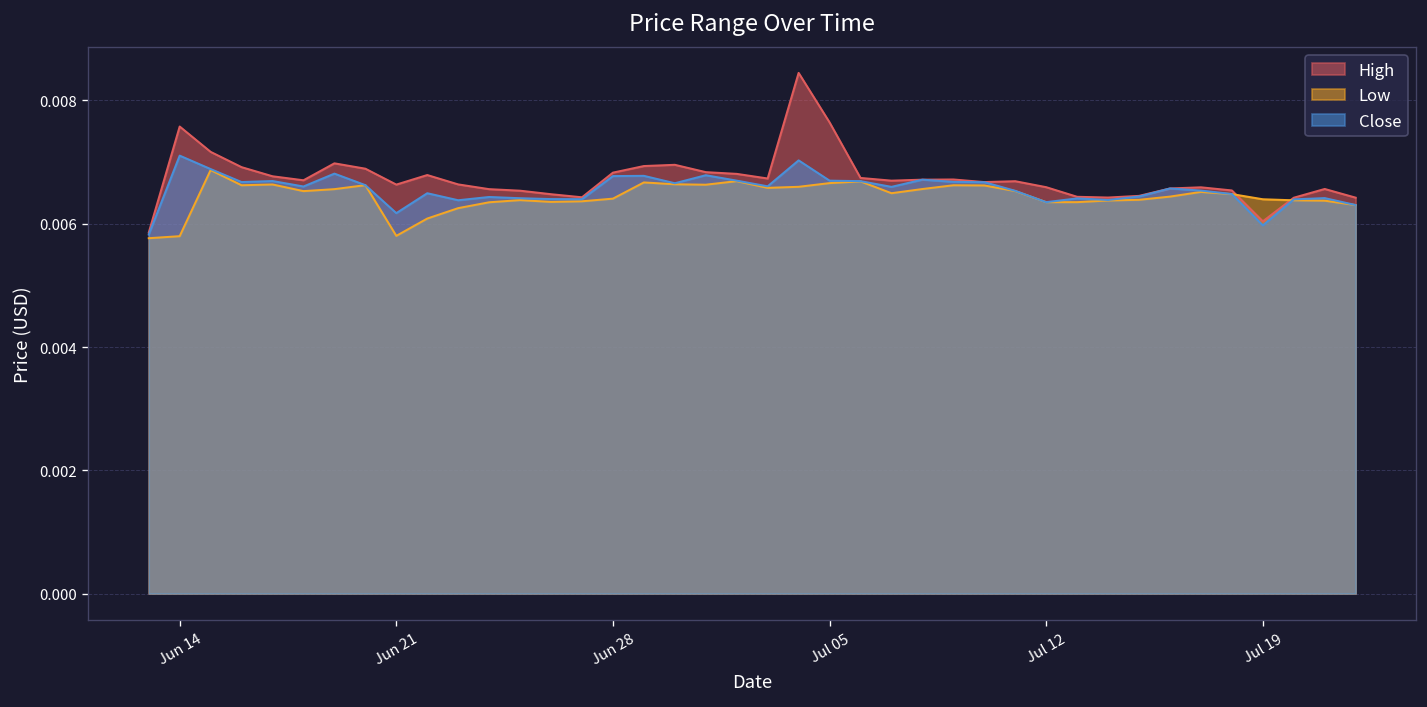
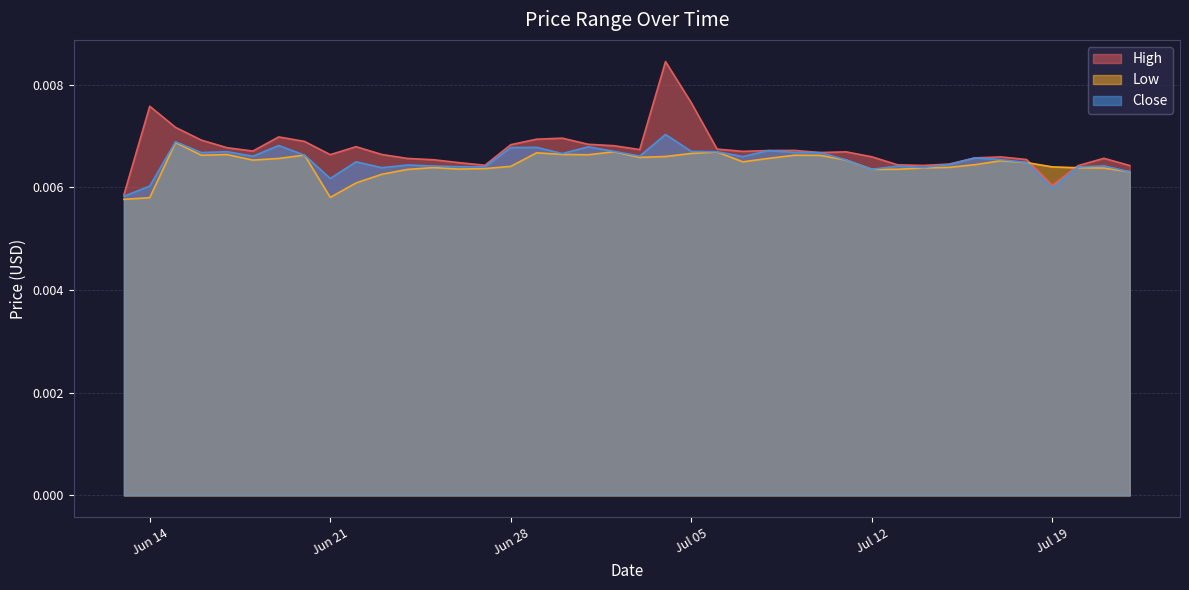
Close, Jun 14: 0.0071 -> 0.0060
